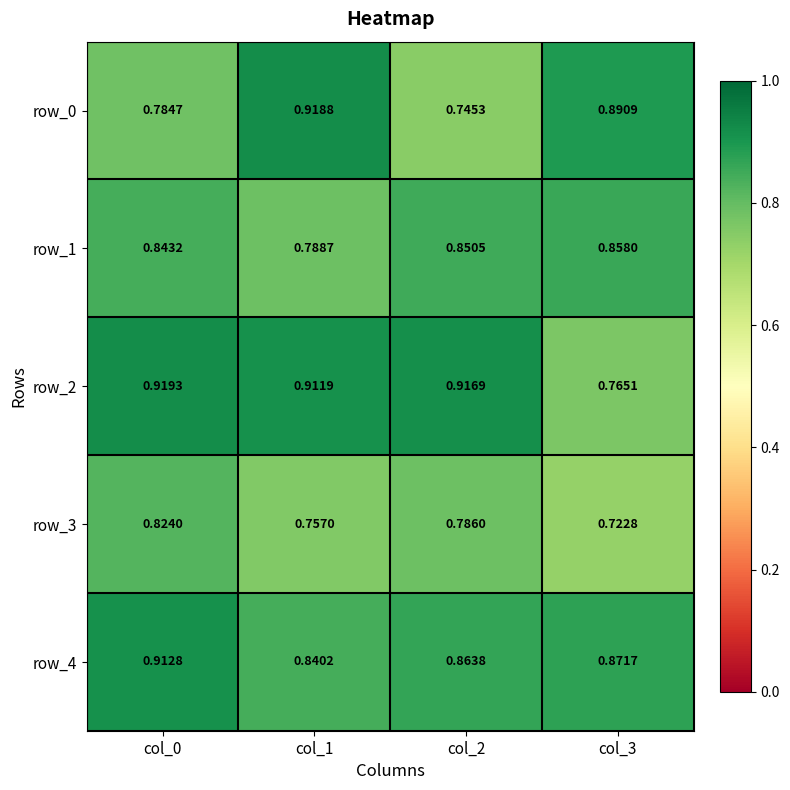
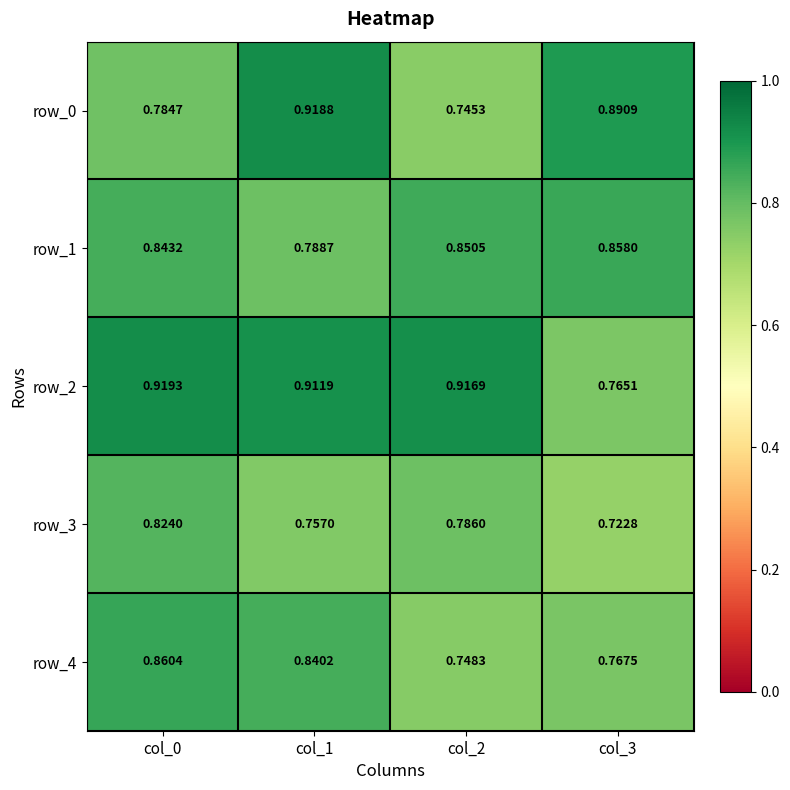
row_4, col_0: 0.9128 -> 0.8604
row_4, col_2: 0.8638 -> 0.7483
row_4, col_3: 0.8717 -> 0.7675
